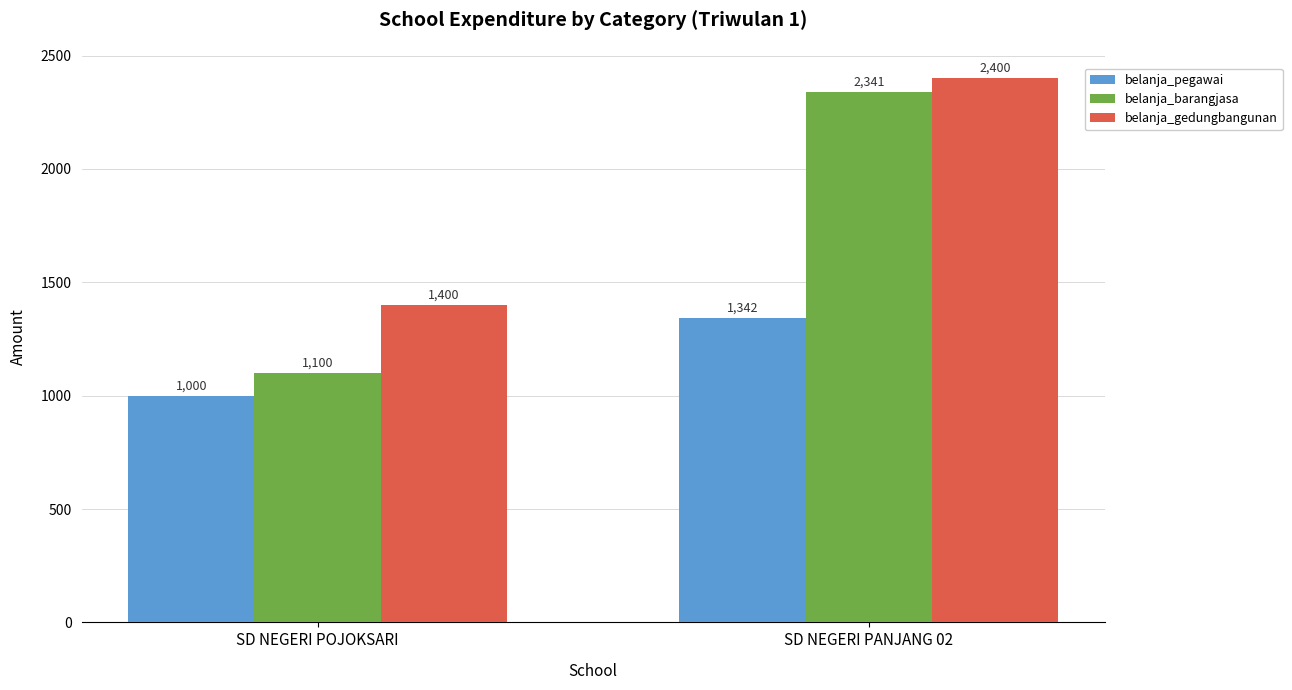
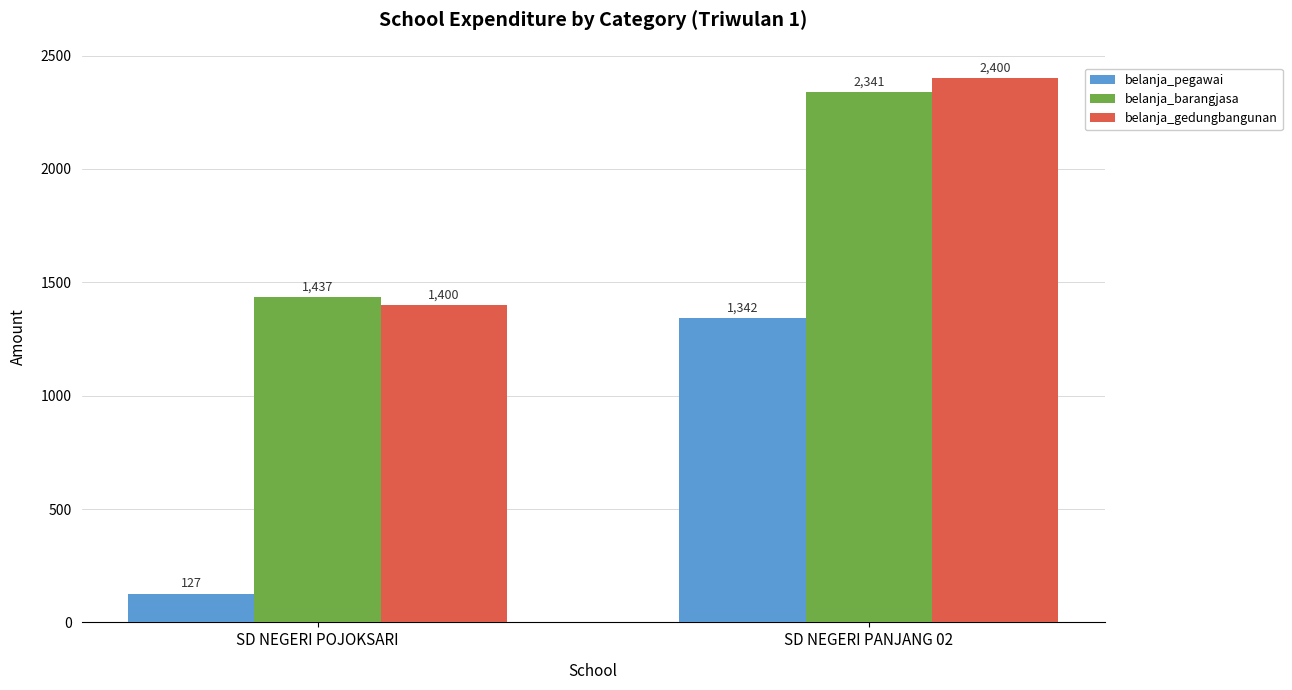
belanja_pegawai, SD NEGERI POJOKSARI: 1,000 -> 127
belanja_barangjasa, SD NEGERI POJOKSARI: 1,100 -> 1,437
